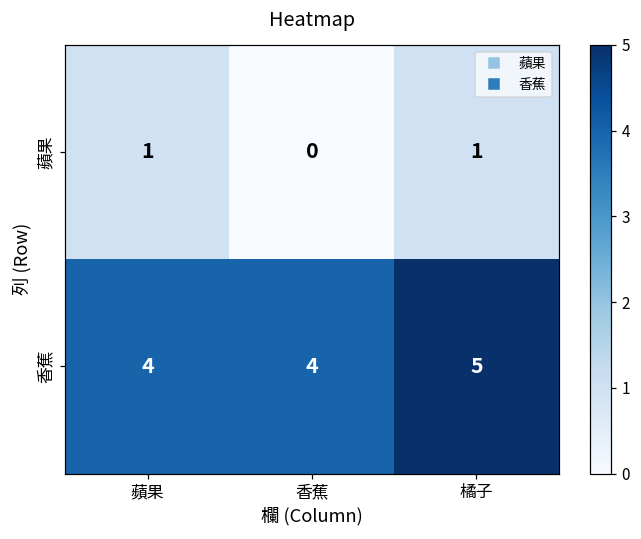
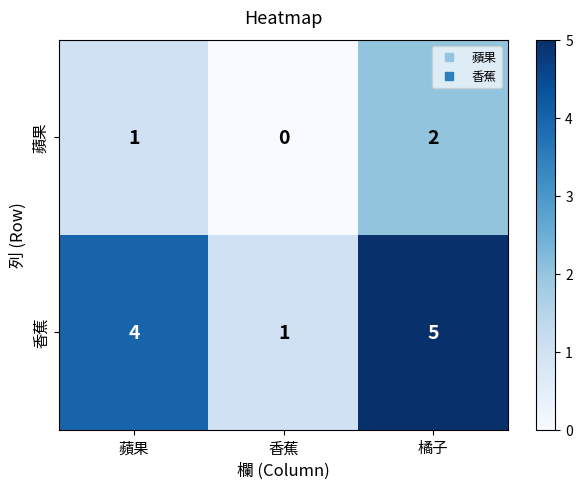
蘋果, 橘子: 1 -> 2
香蕉, 香蕉: 4 -> 1
